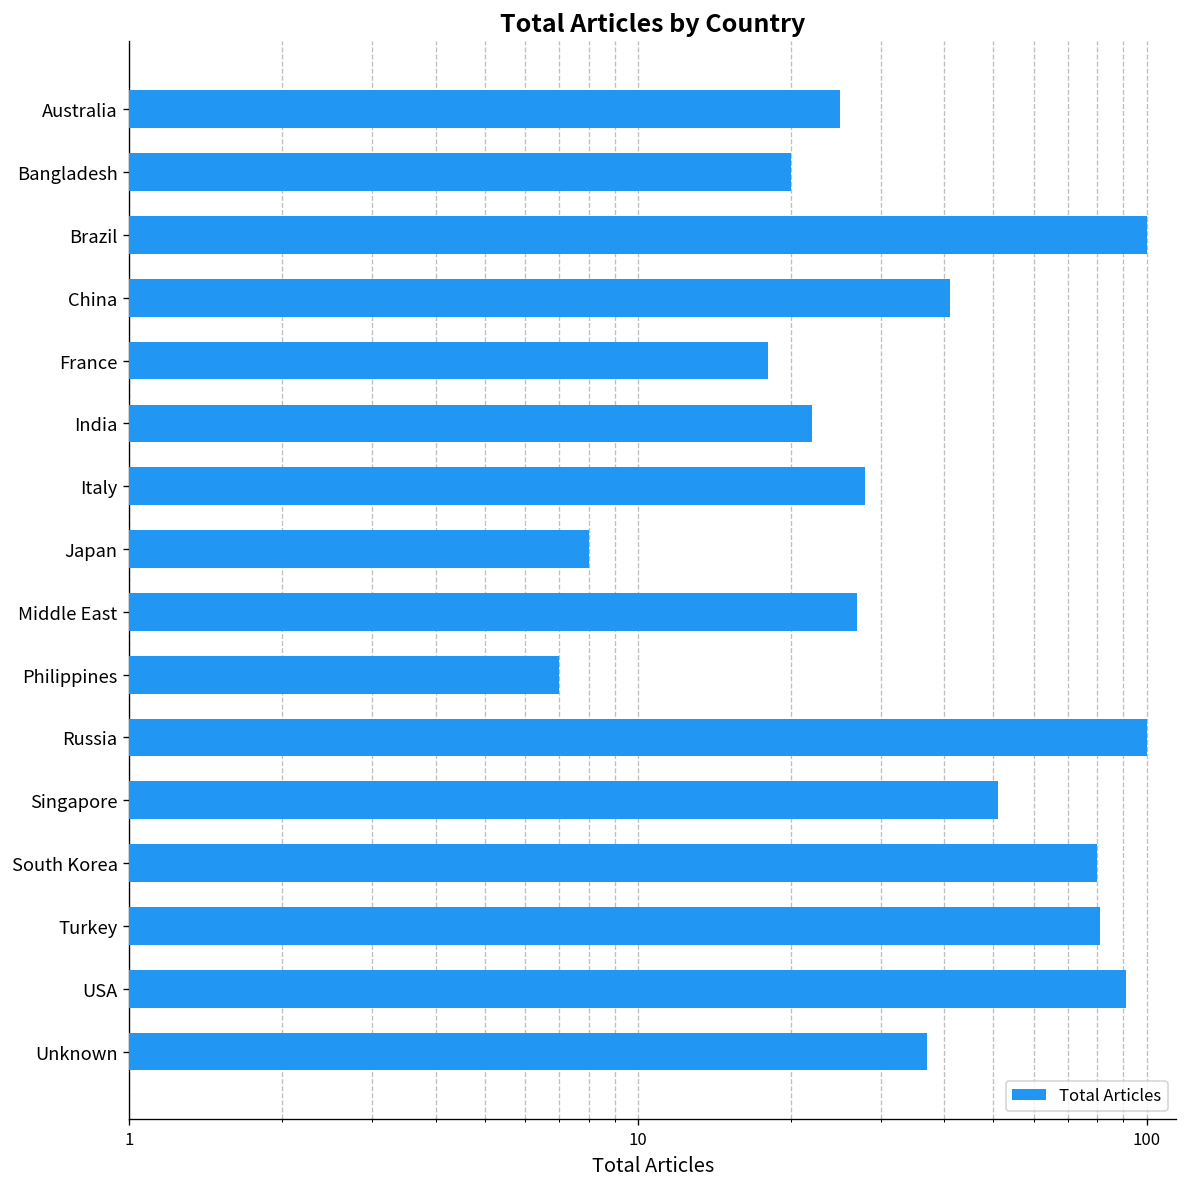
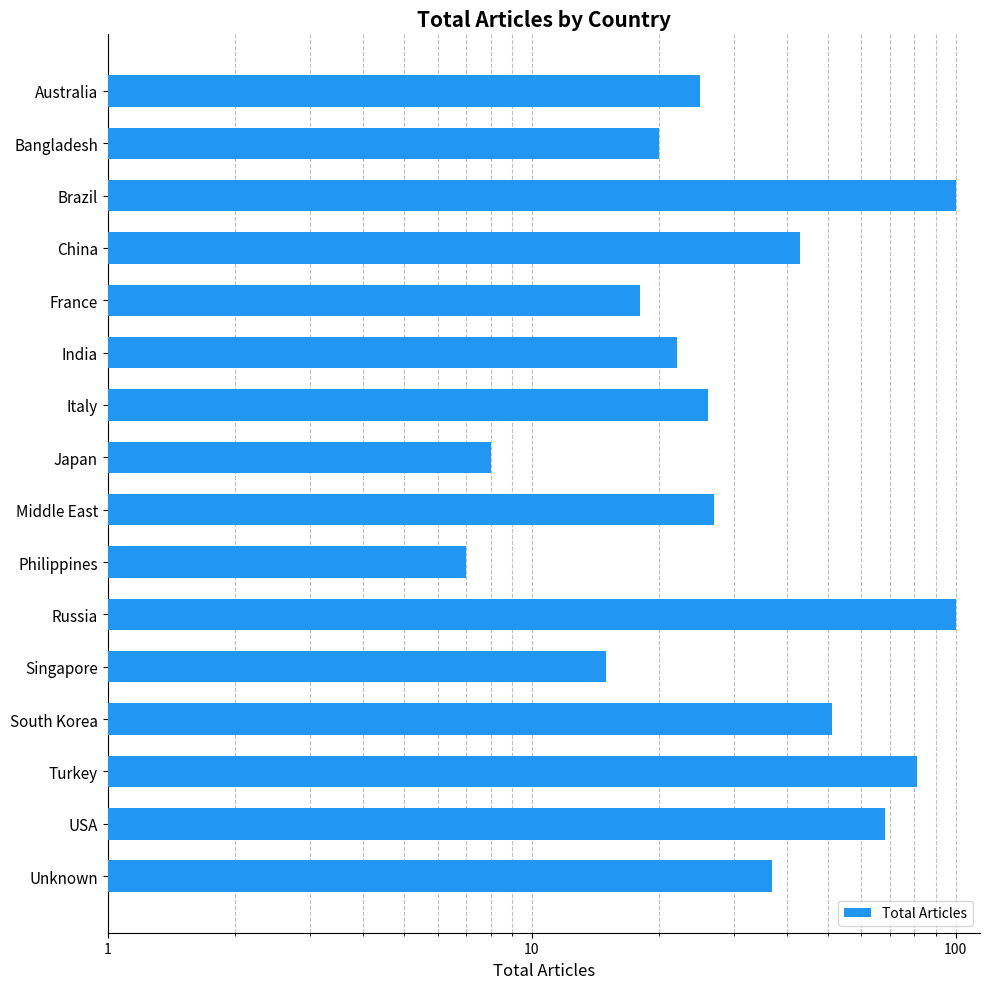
China: 41 -> 43
Italy: 28 -> 26
Singapore: 51 -> 15
South Korea: 80 -> 51
USA: 91 -> 68
